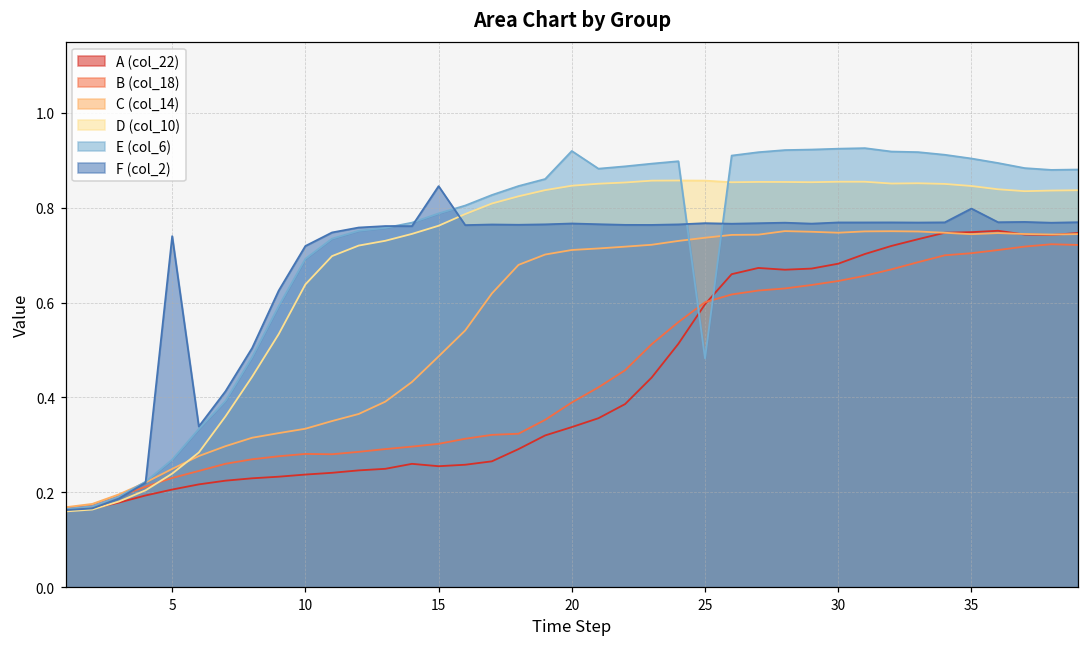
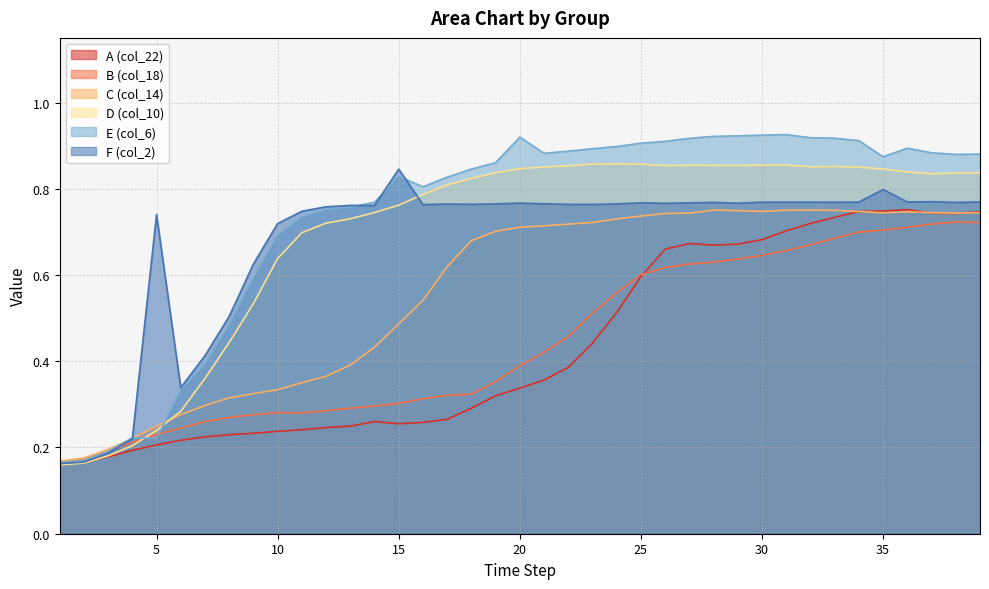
E (col_6), 5: 0.27 -> 0.22
E (col_6), 15: 0.79 -> 0.83
E (col_6), 25: 0.48 -> 0.91
E (col_6), 35: 0.90 -> 0.87
